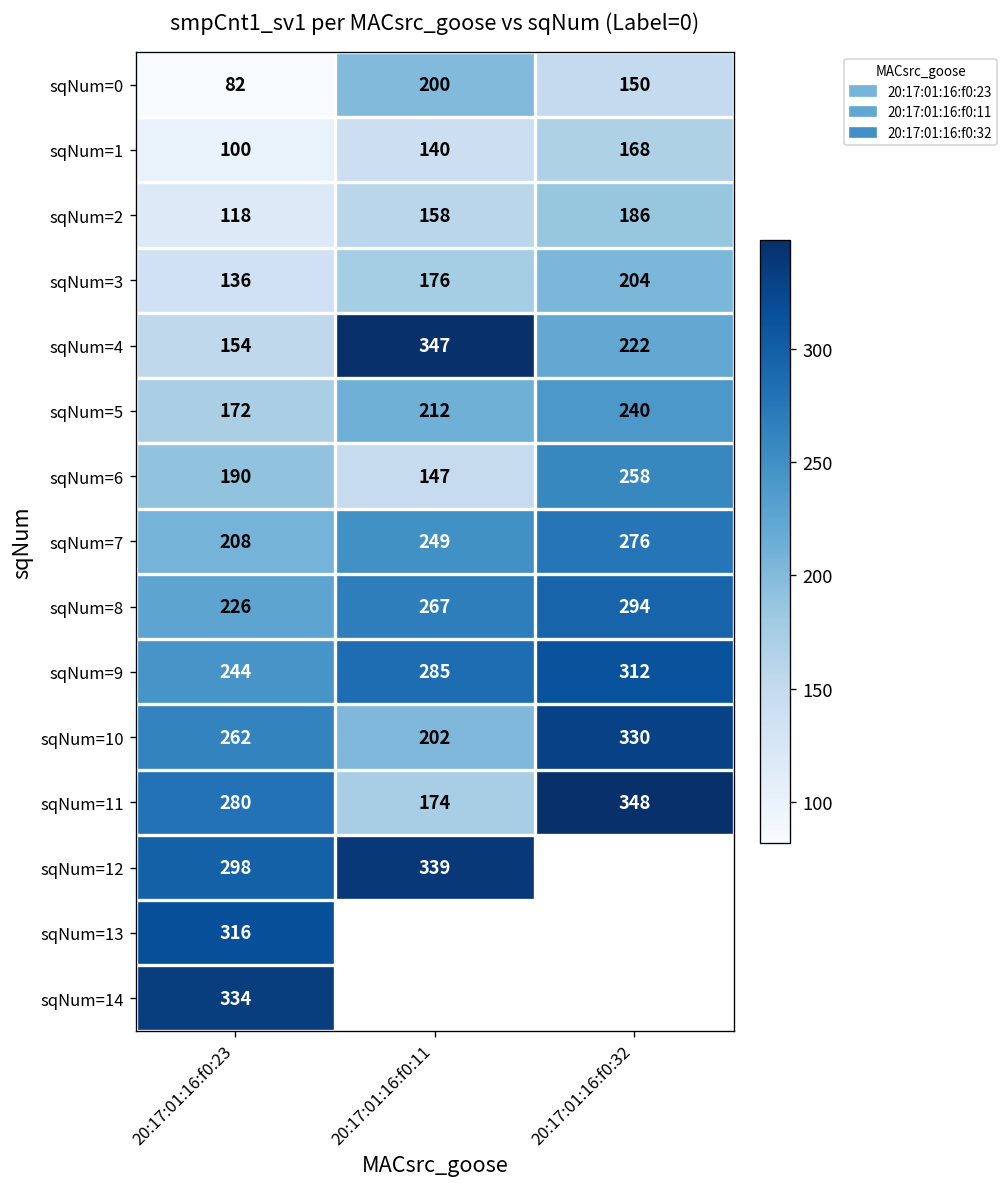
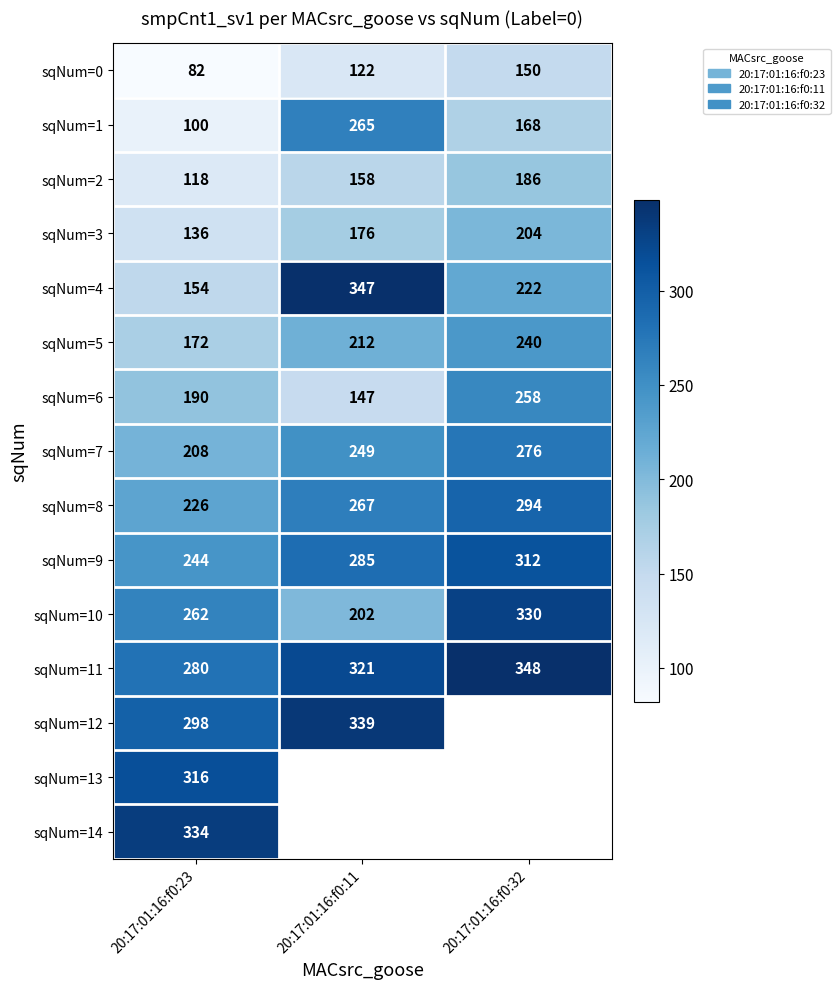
sqNum=0, 20:17:01:16:f0:11: 200 -> 122
sqNum=1, 20:17:01:16:f0:11: 140 -> 265
sqNum=11, 20:17:01:16:f0:11: 174 -> 321
